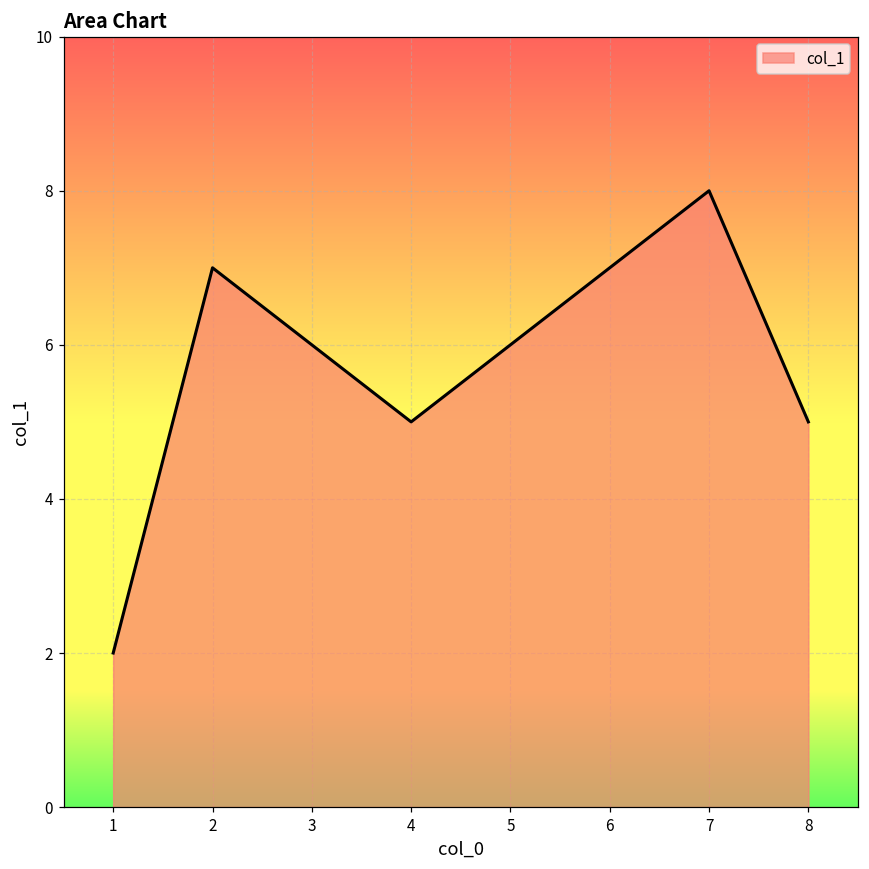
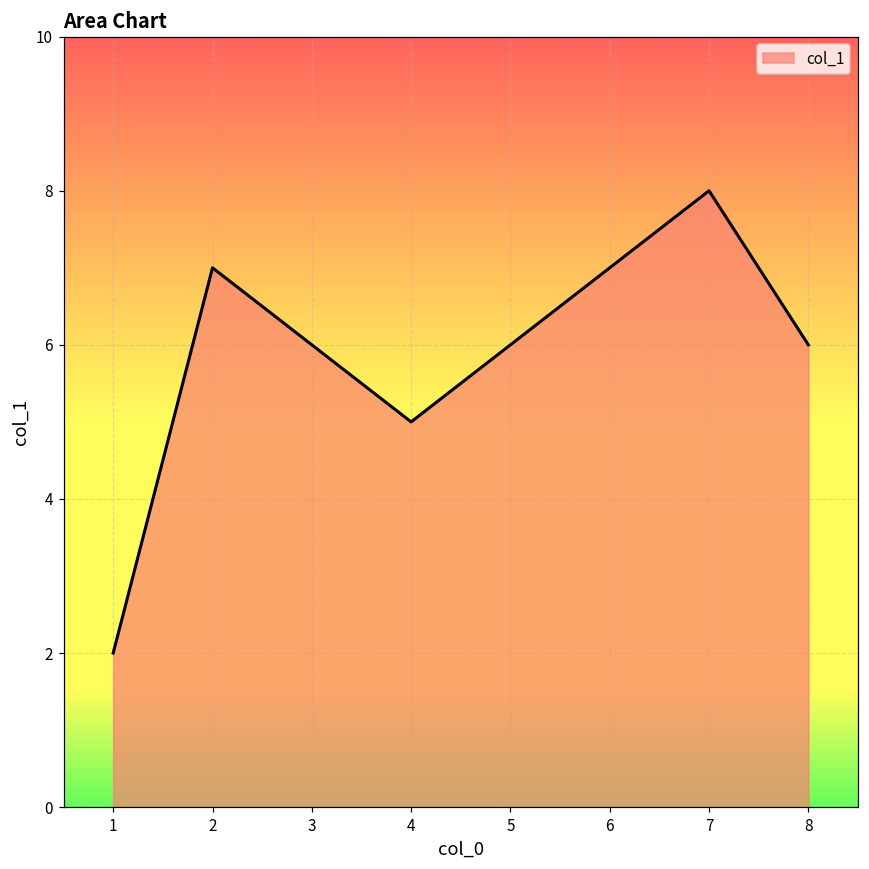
8: 5 -> 6
